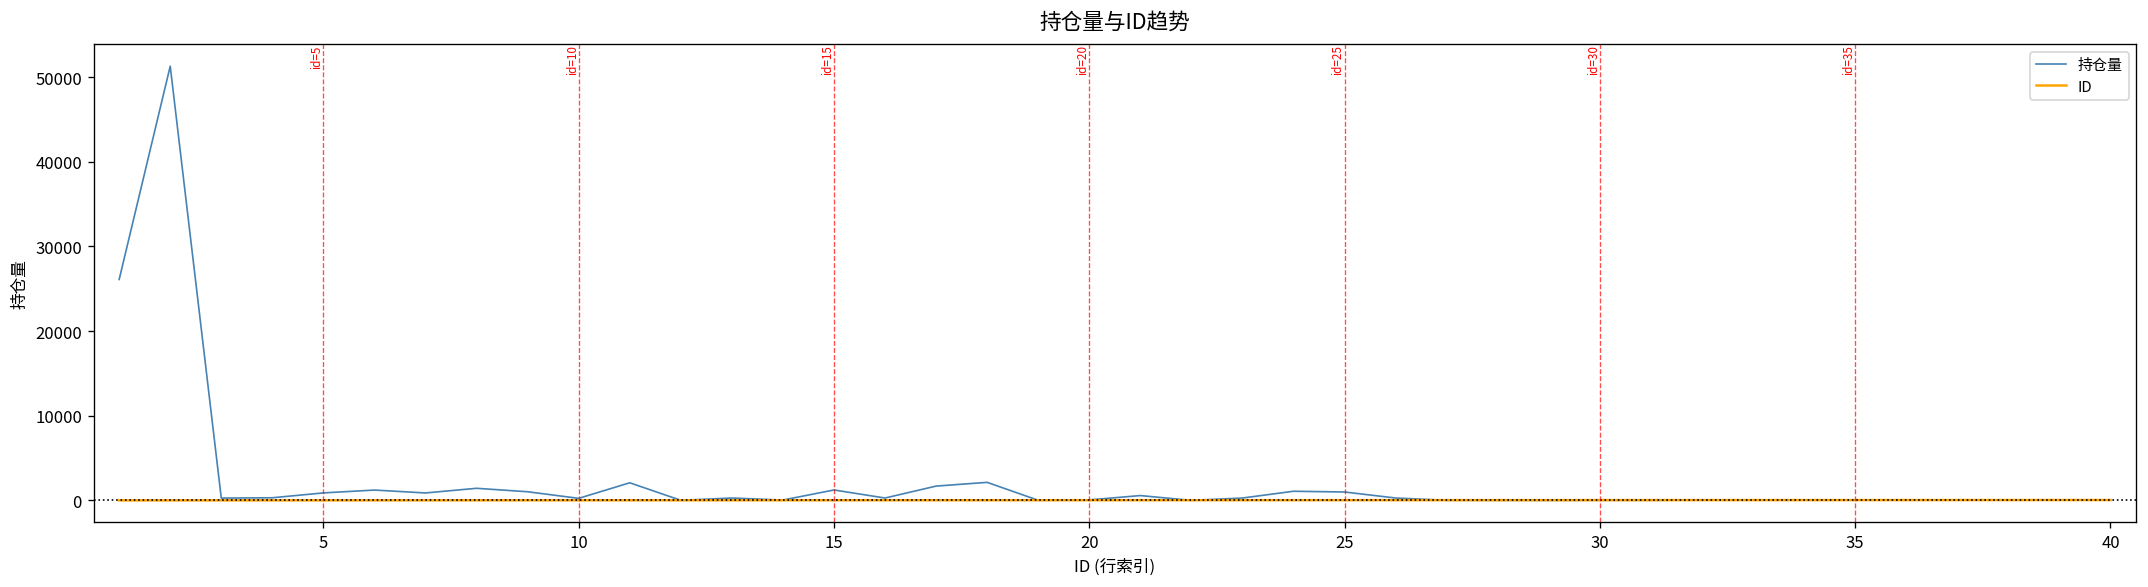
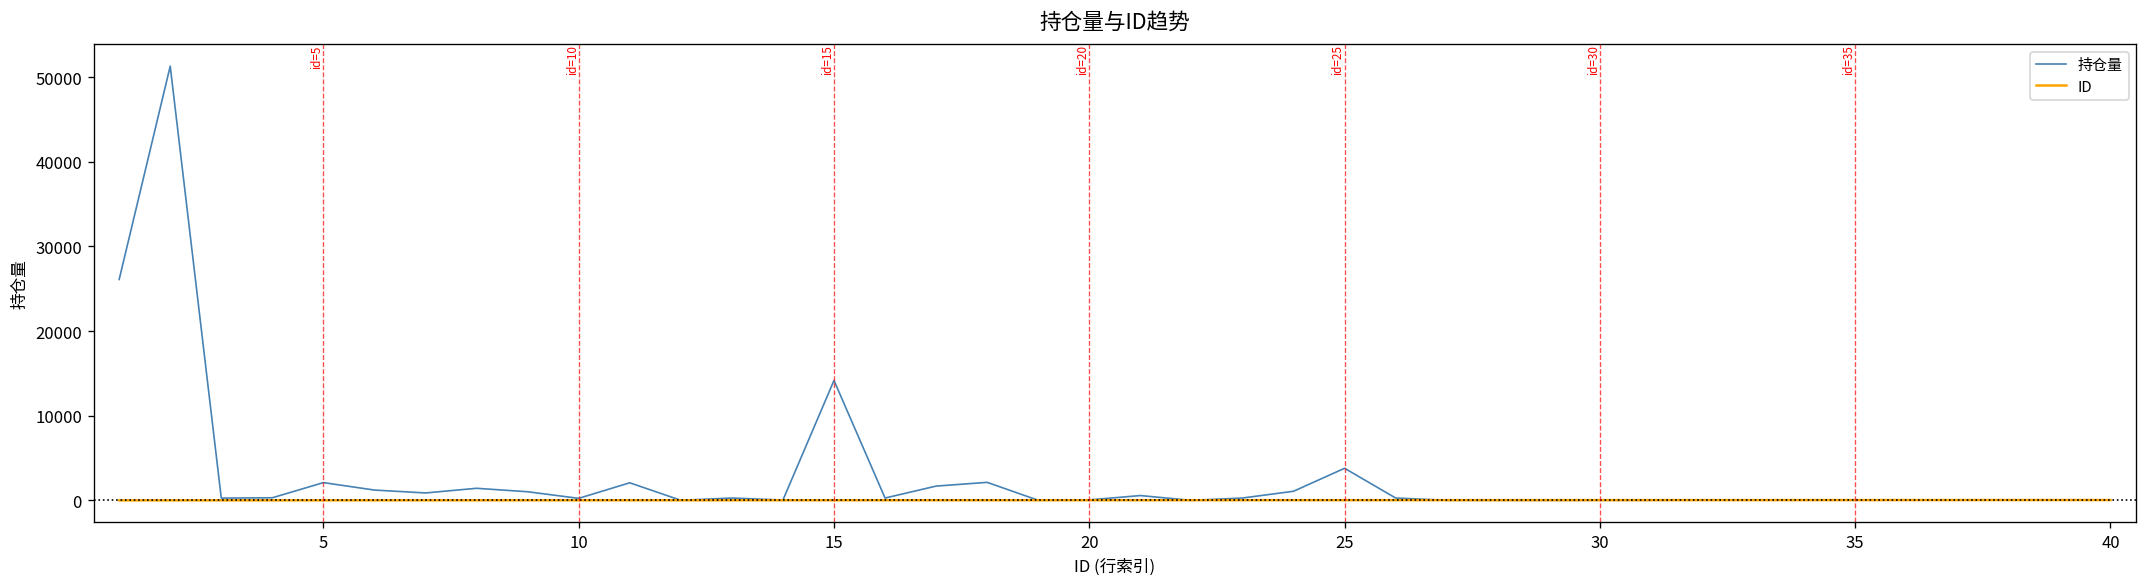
持仓量, 5: 1000 -> 2000
持仓量, 15: 1000 -> 14000
持仓量, 25: 1000 -> 4000
